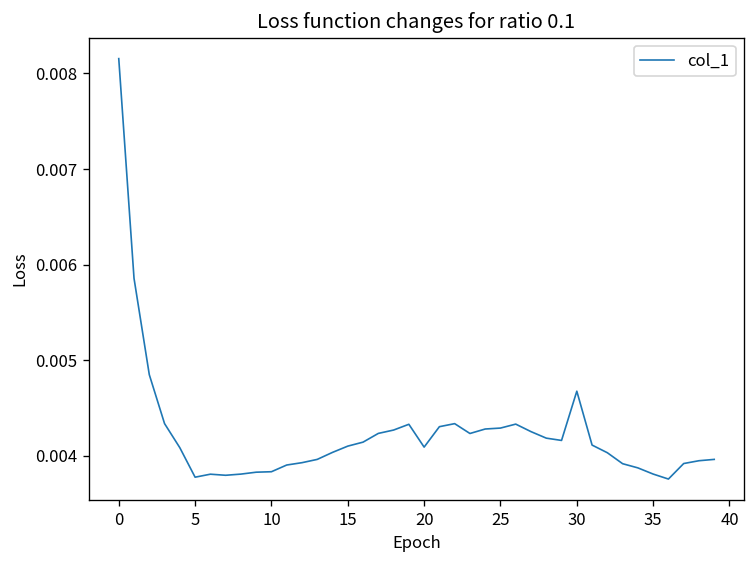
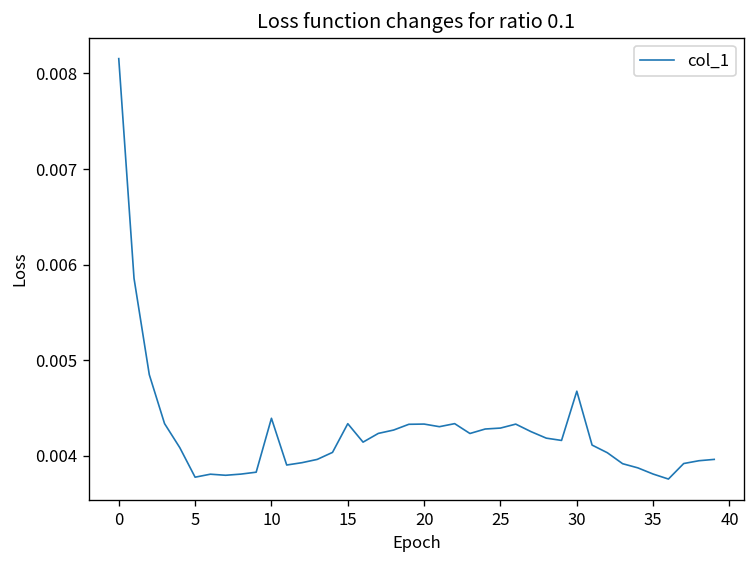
10: 0.0038 -> 0.0044
15: 0.0041 -> 0.0043
20: 0.0041 -> 0.0043
